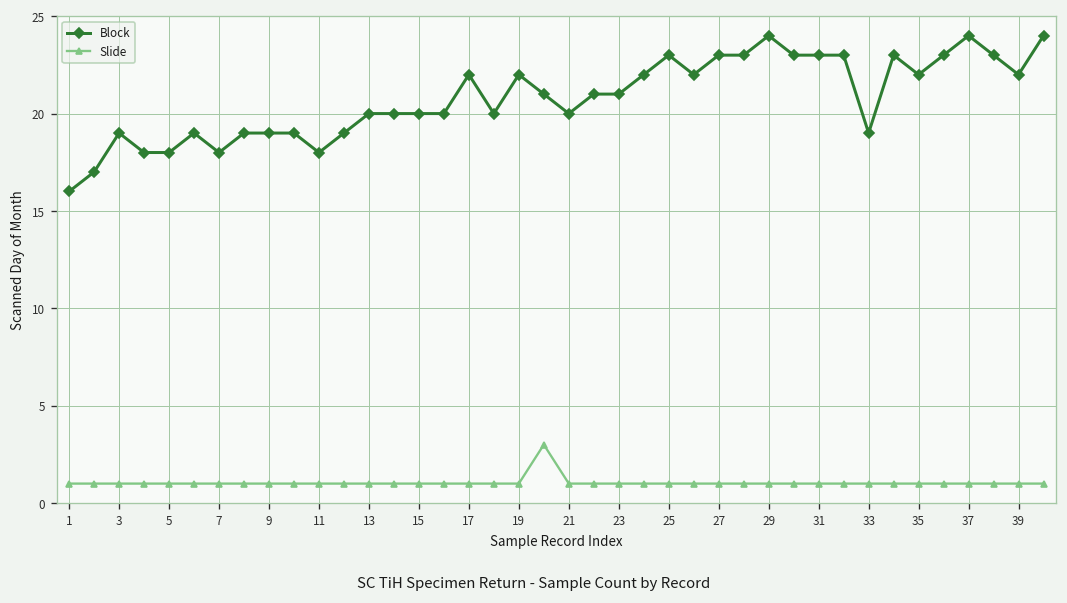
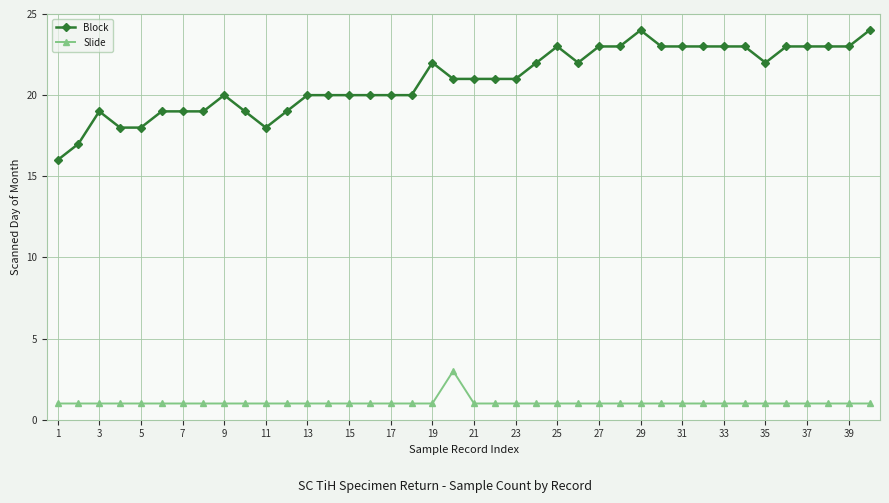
Block, 7: 18 -> 19
Block, 9: 19 -> 20
Block, 17: 22 -> 20
Block, 21: 20 -> 21
Block, 33: 19 -> 23
Block, 37: 24 -> 23
Block, 39: 22 -> 23
